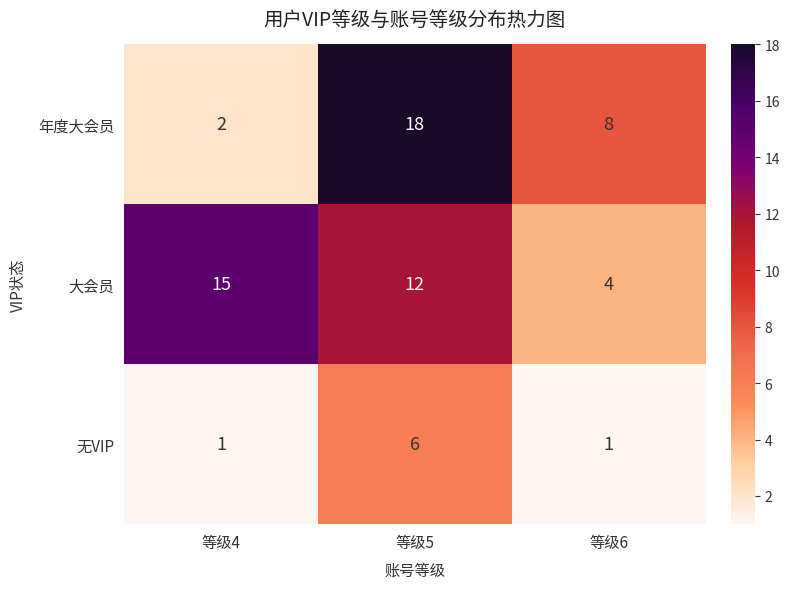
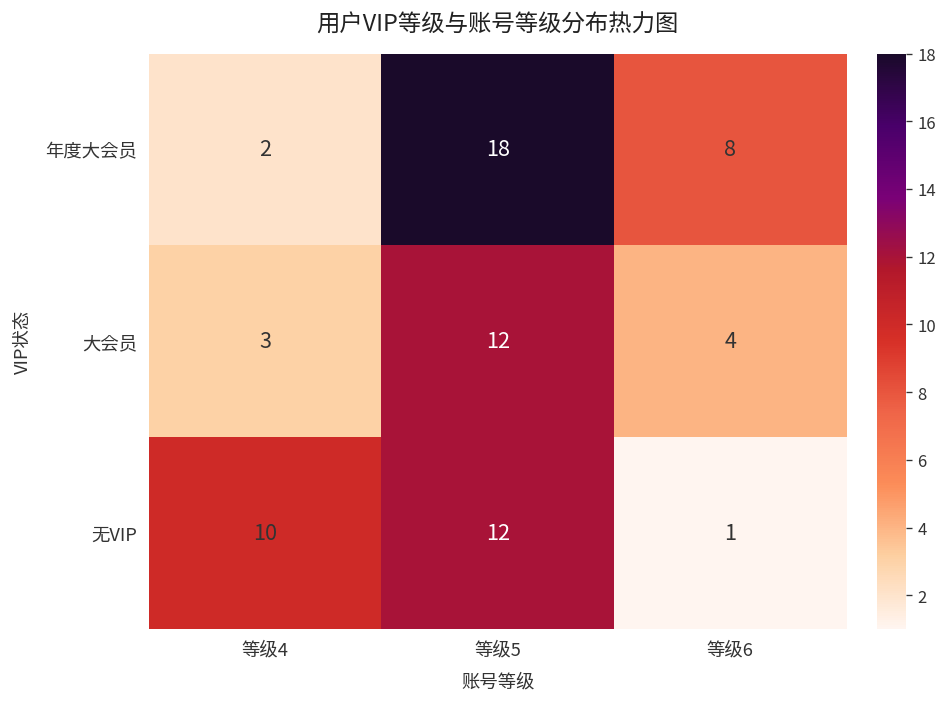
大会员, 等级4: 15 -> 3
无VIP, 等级4: 1 -> 10
无VIP, 等级5: 6 -> 12
